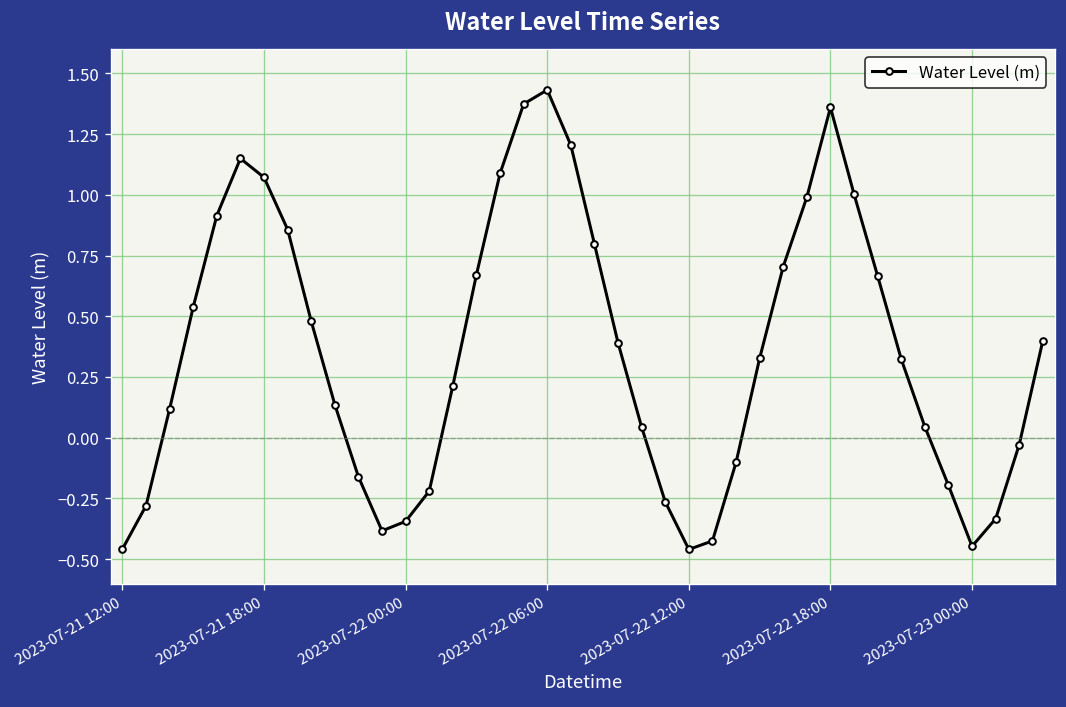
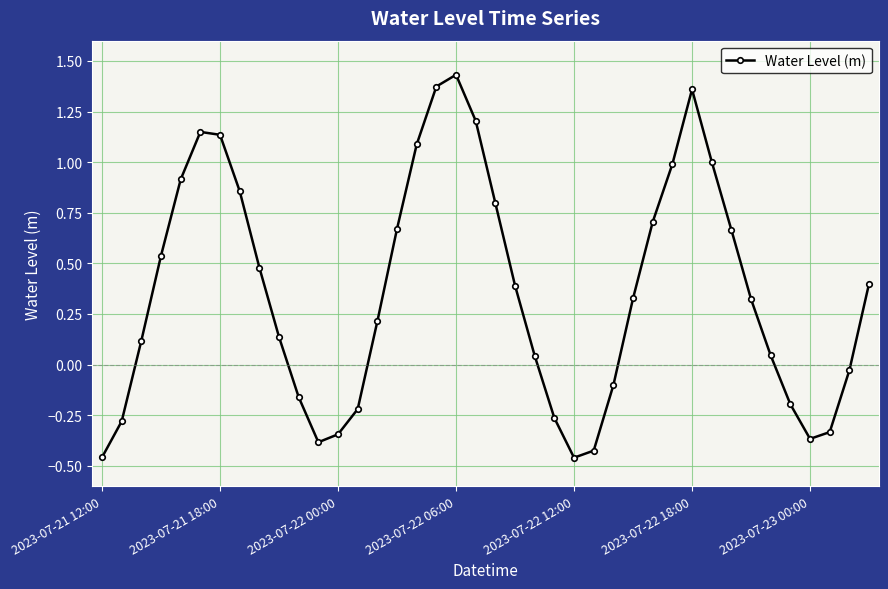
2023-07-21 18:00: 1.07 -> 1.14
2023-07-23 00:00: -0.45 -> -0.37
